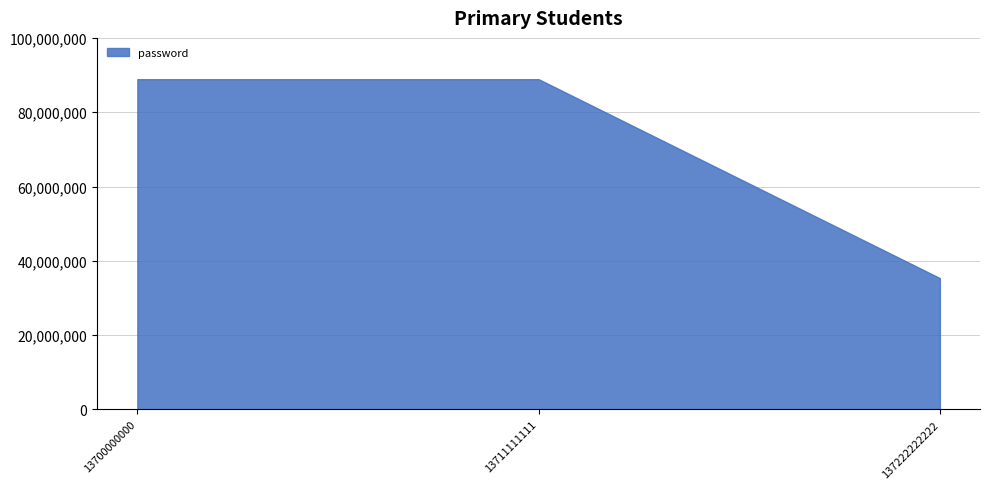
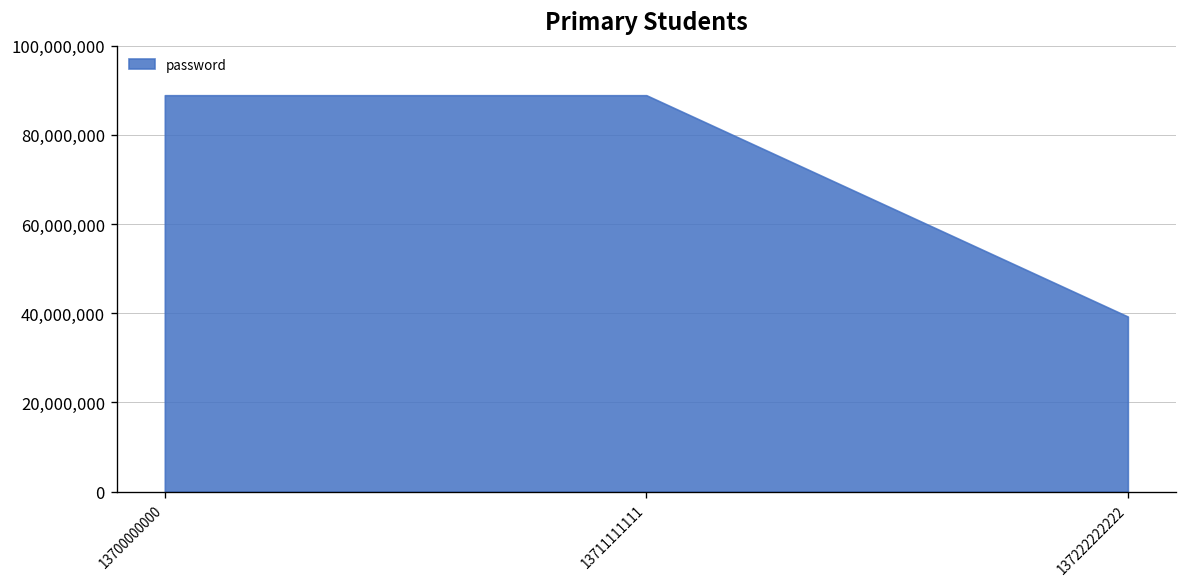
137222222222: 35,000,000 -> 39,000,000
